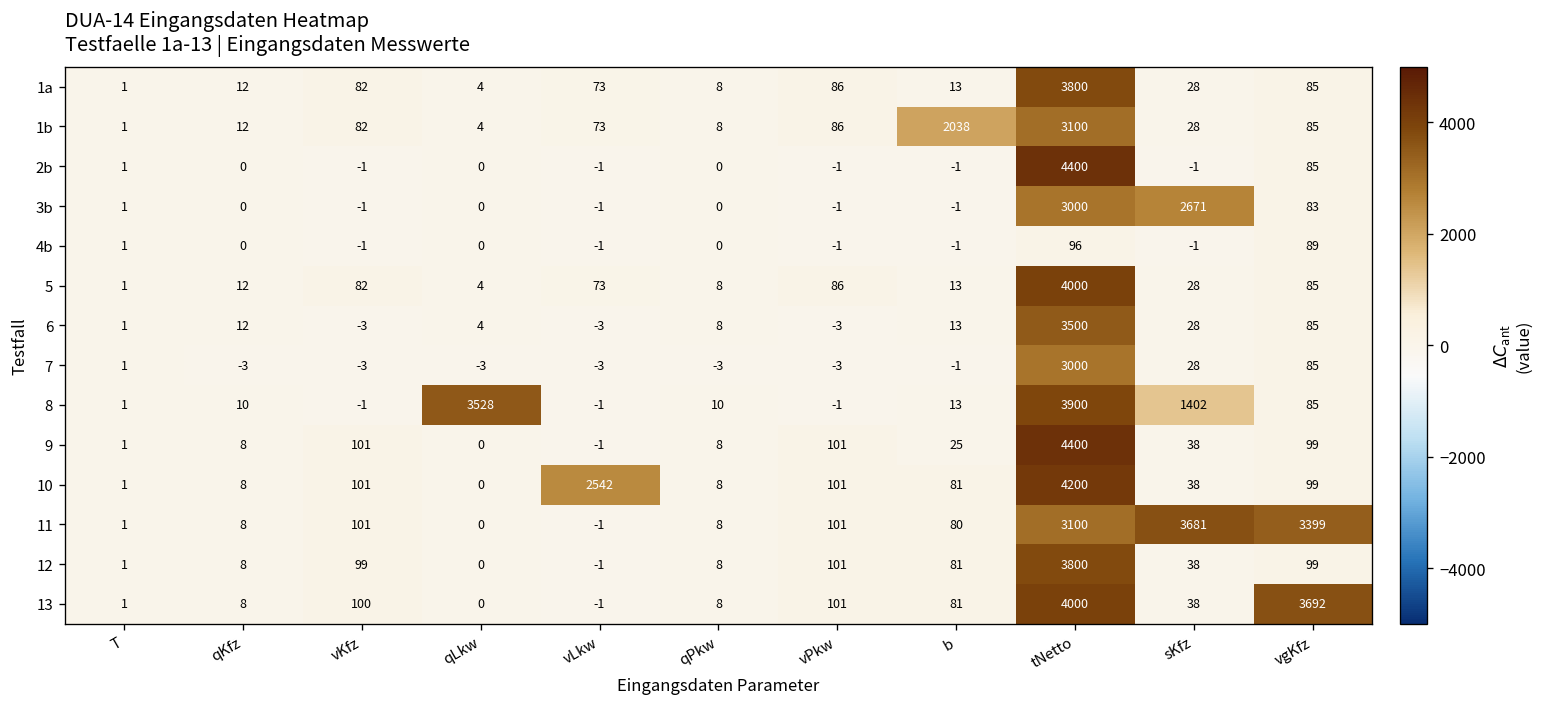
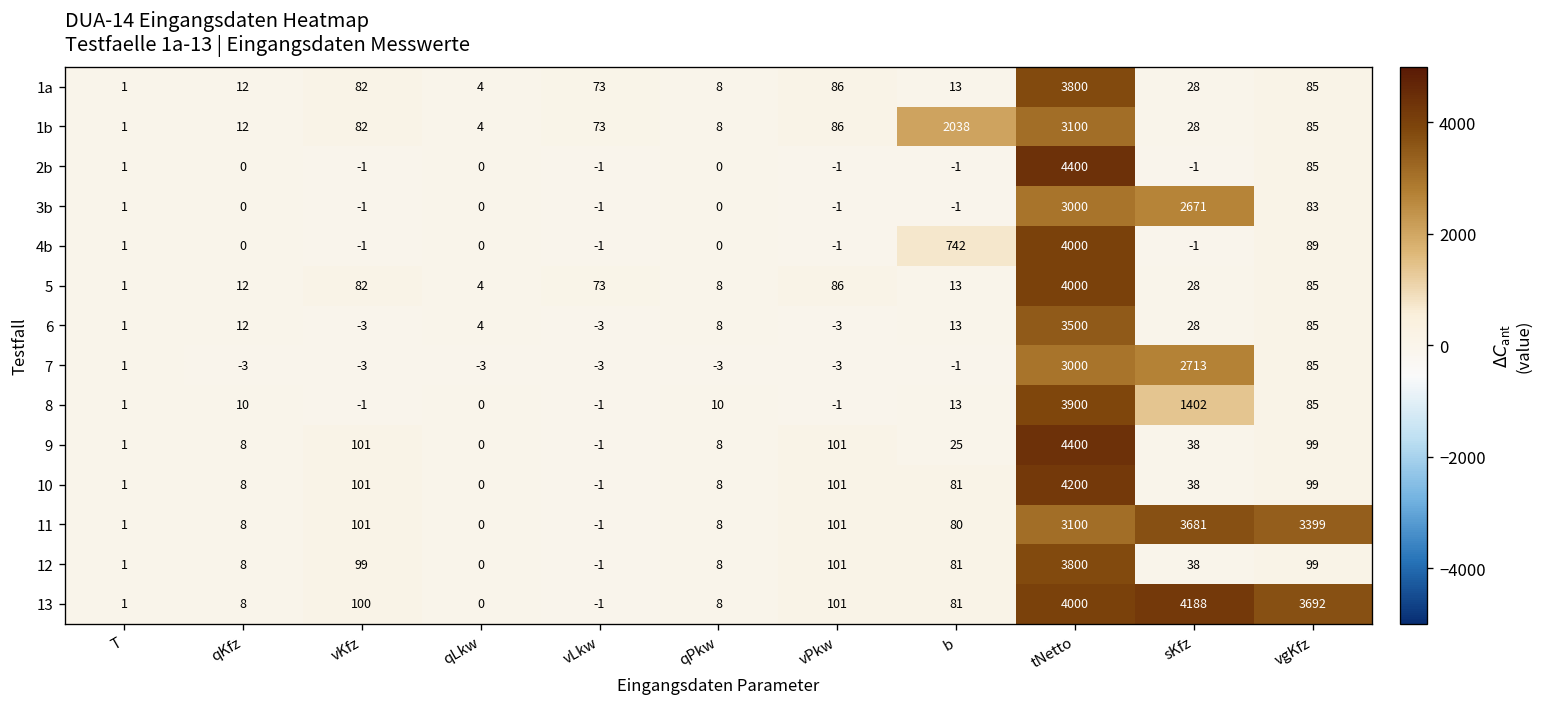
4b, b: -1 -> 742
4b, tNetto: 96 -> 4000
7, sKfz: 28 -> 2713
8, qLkw: 3528 -> 0
10, vLkw: 2542 -> -1
13, sKfz: 38 -> 4188
